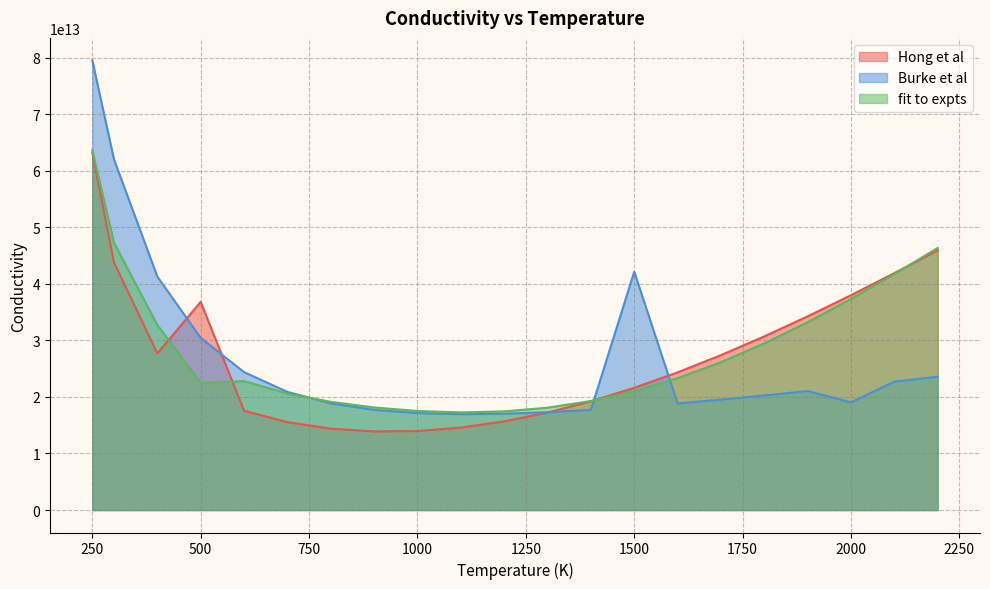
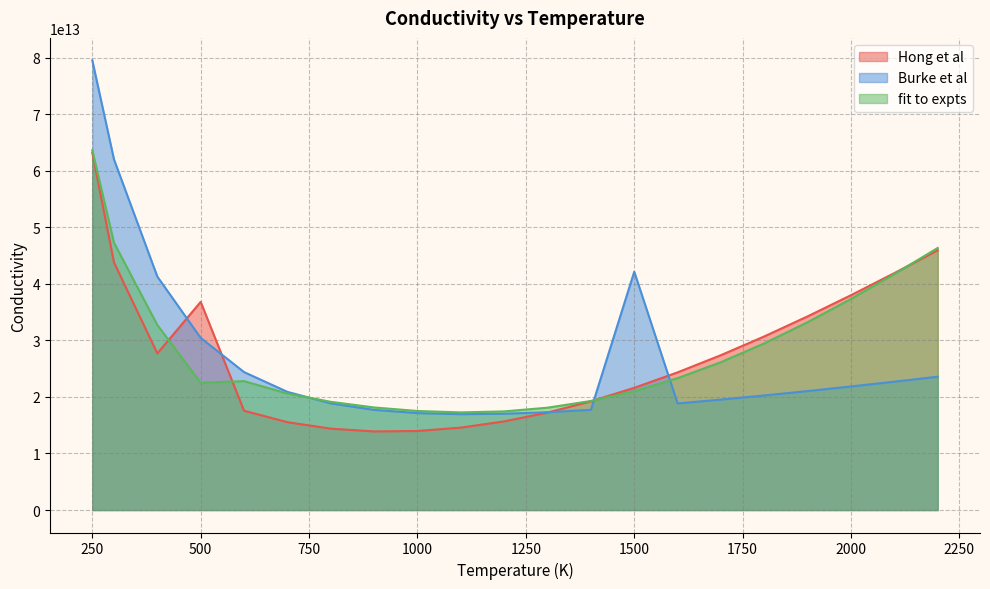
Burke et al, 2000: 19000000000000 -> 22000000000000
